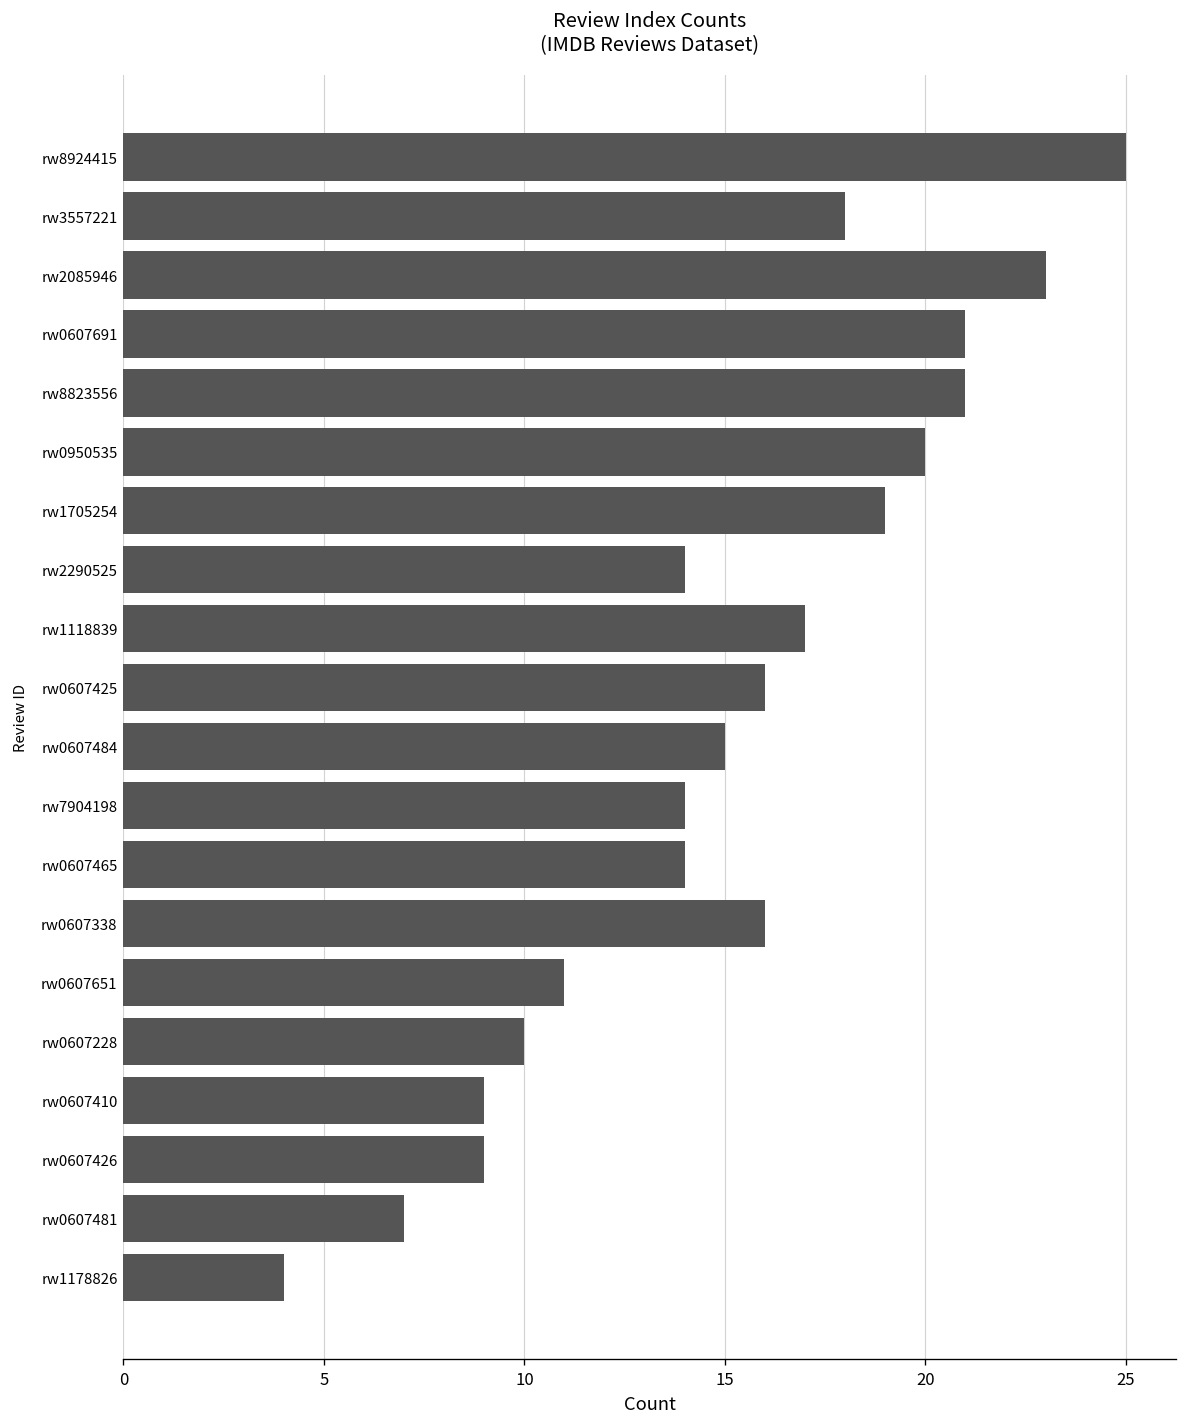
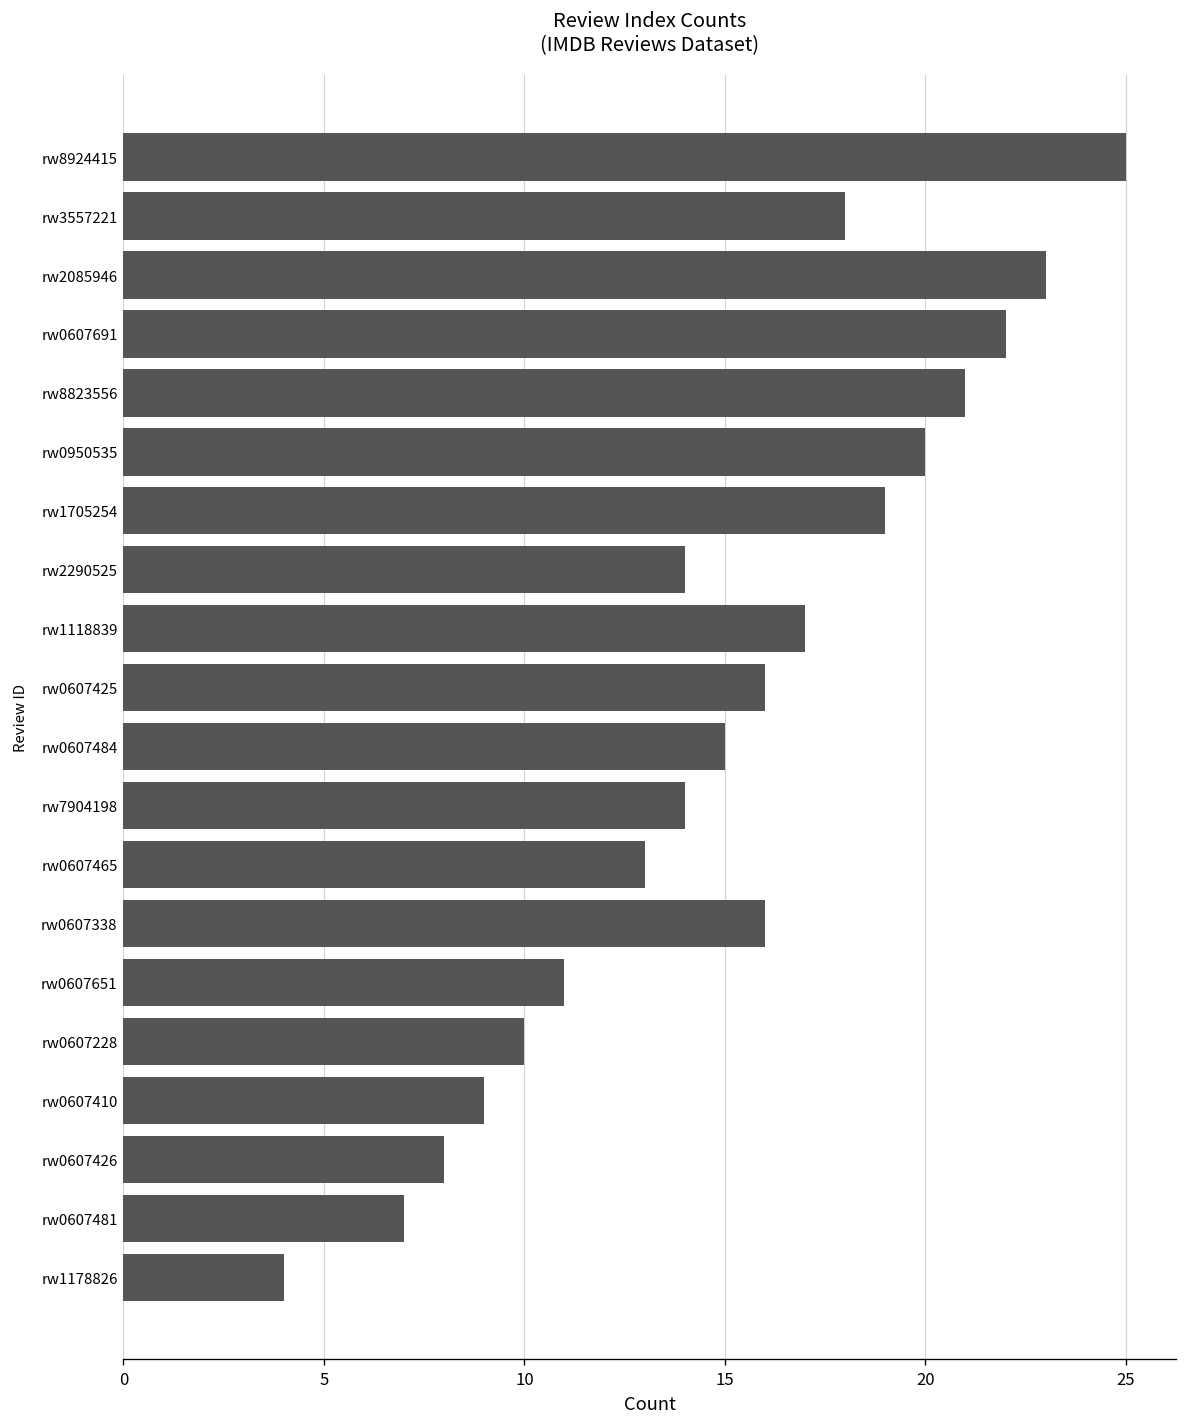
rw0607691: 21 -> 22
rw0607465: 14 -> 13
rw0607426: 9 -> 8
